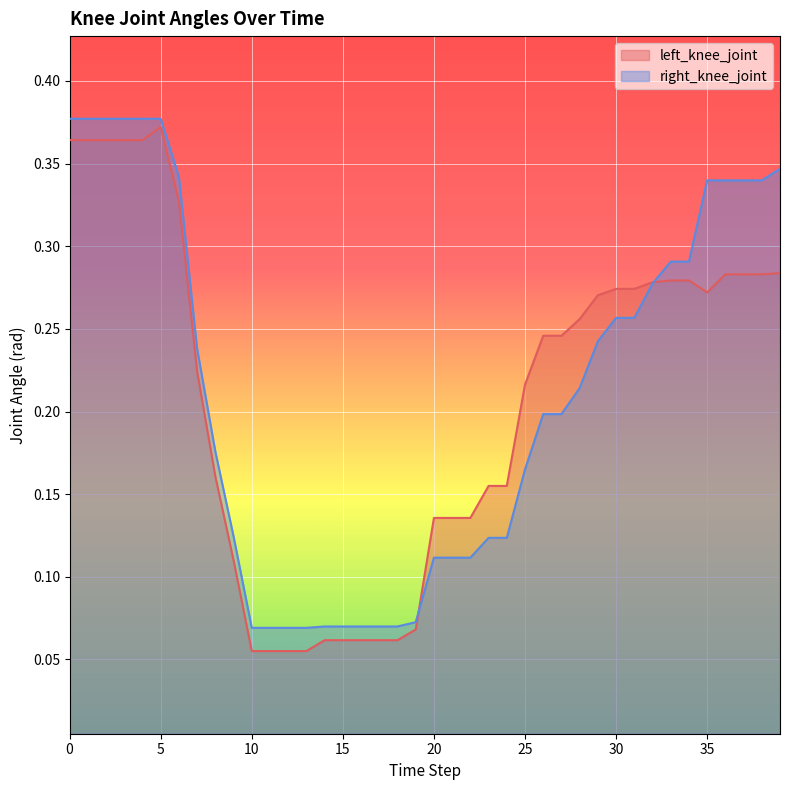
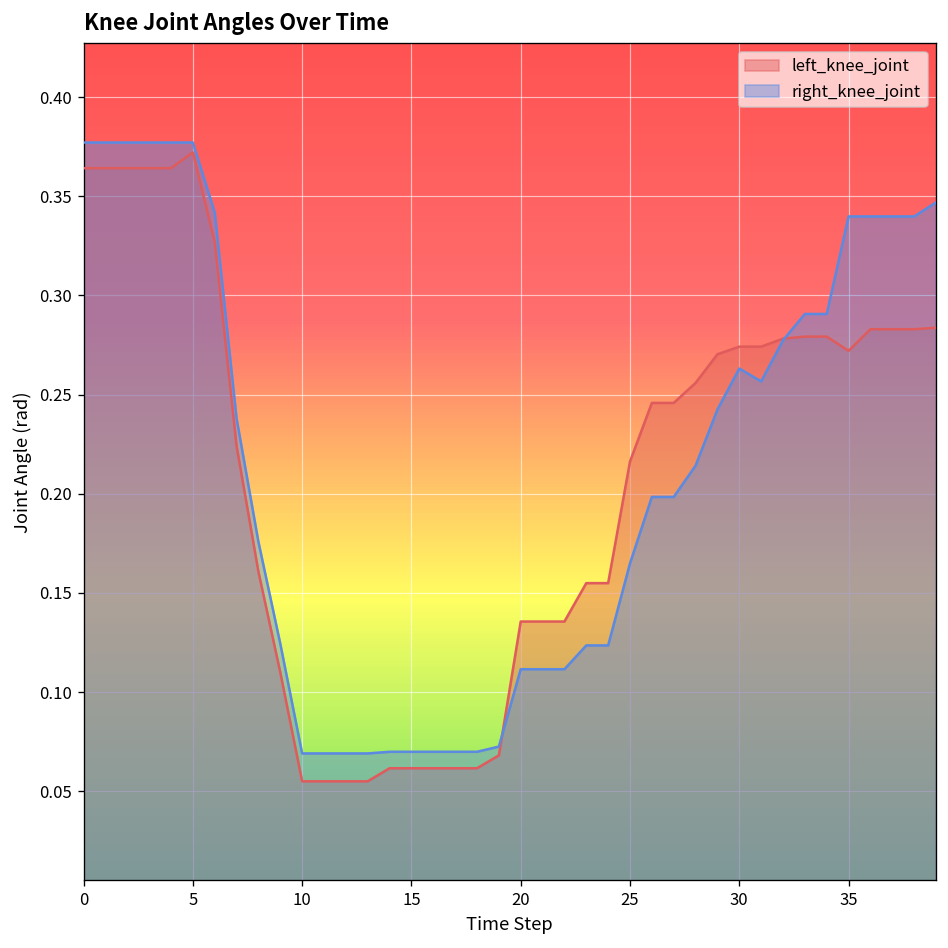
right_knee_joint, 30: 0.257 -> 0.263
